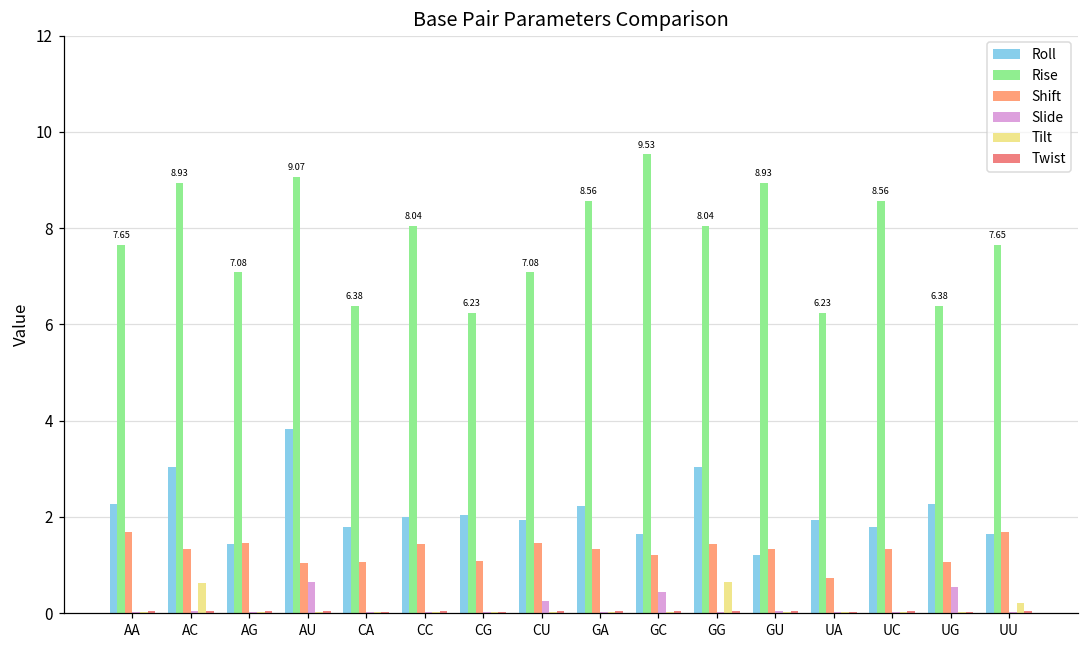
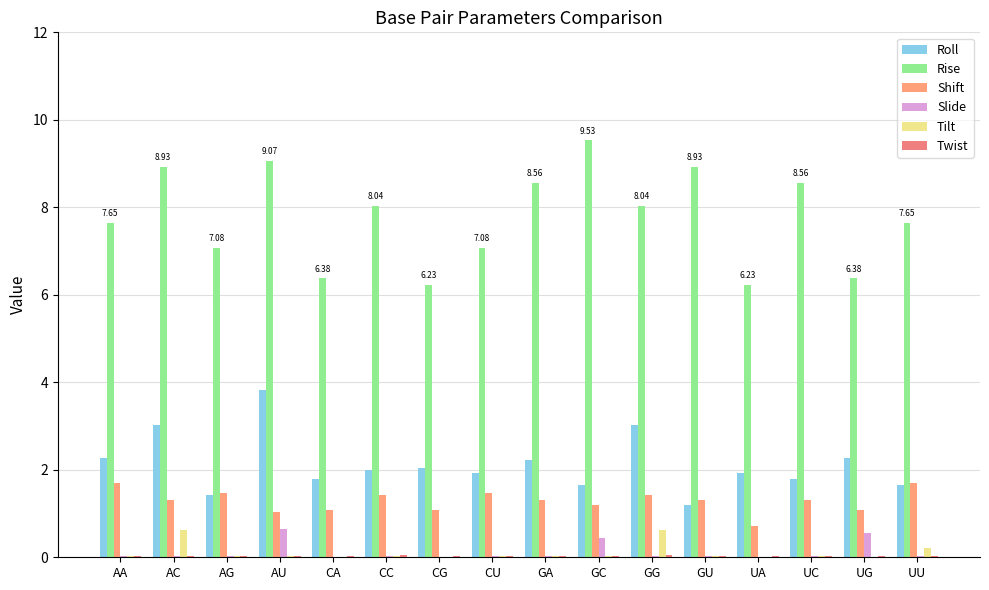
Slide, CU: 0.3 -> 0.0
